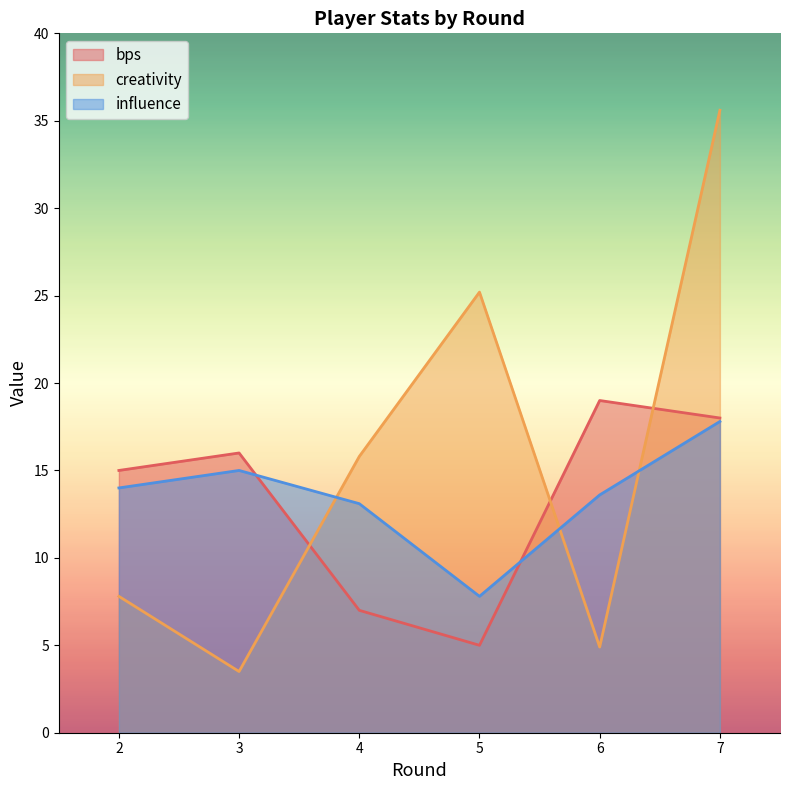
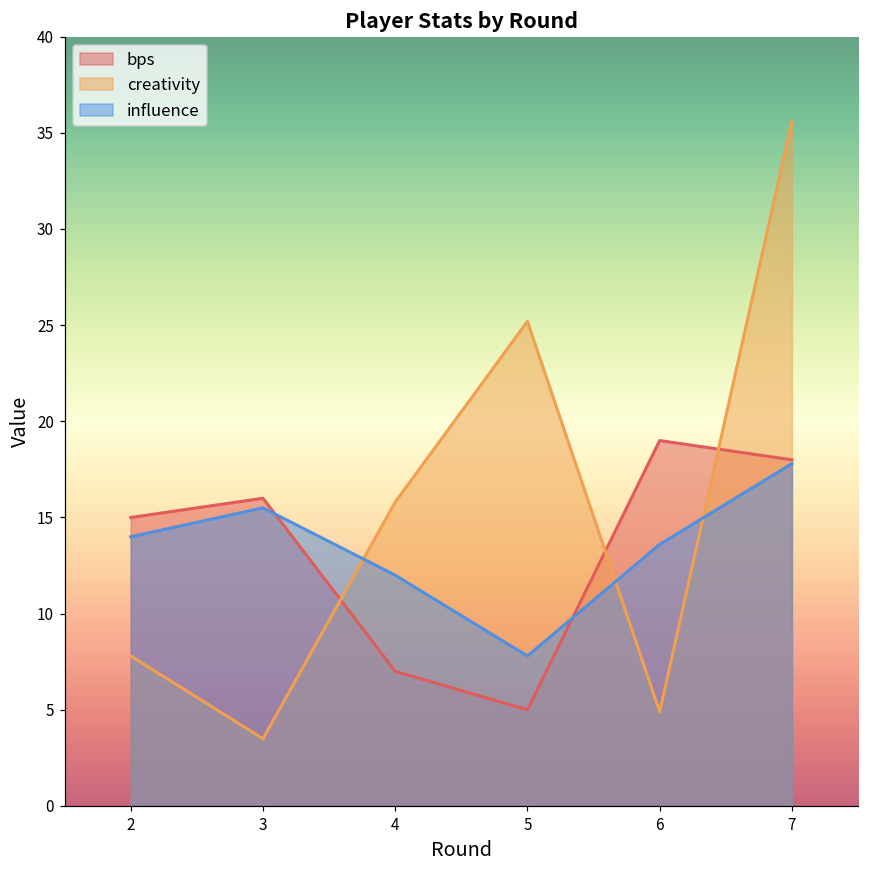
influence, 3: 15.0 -> 15.5
influence, 4: 13.1 -> 12.0
